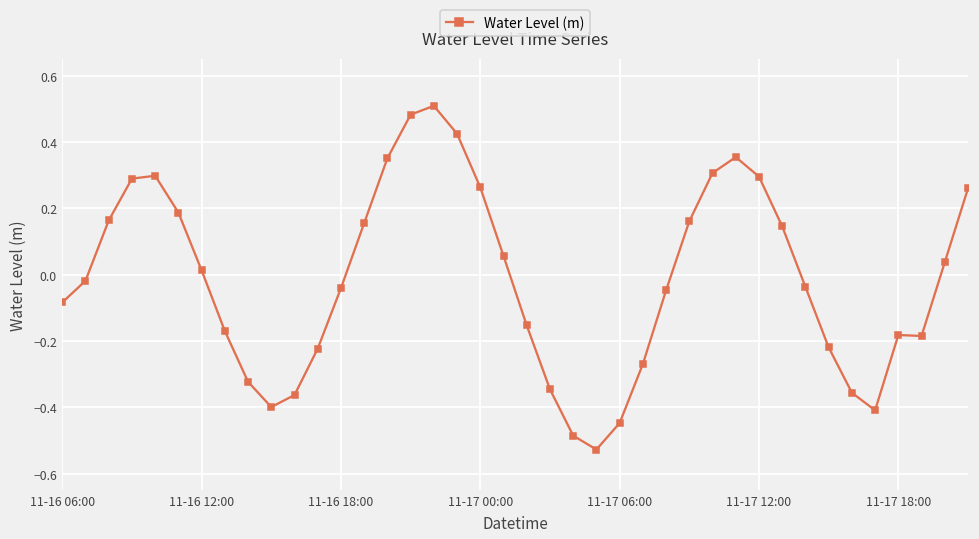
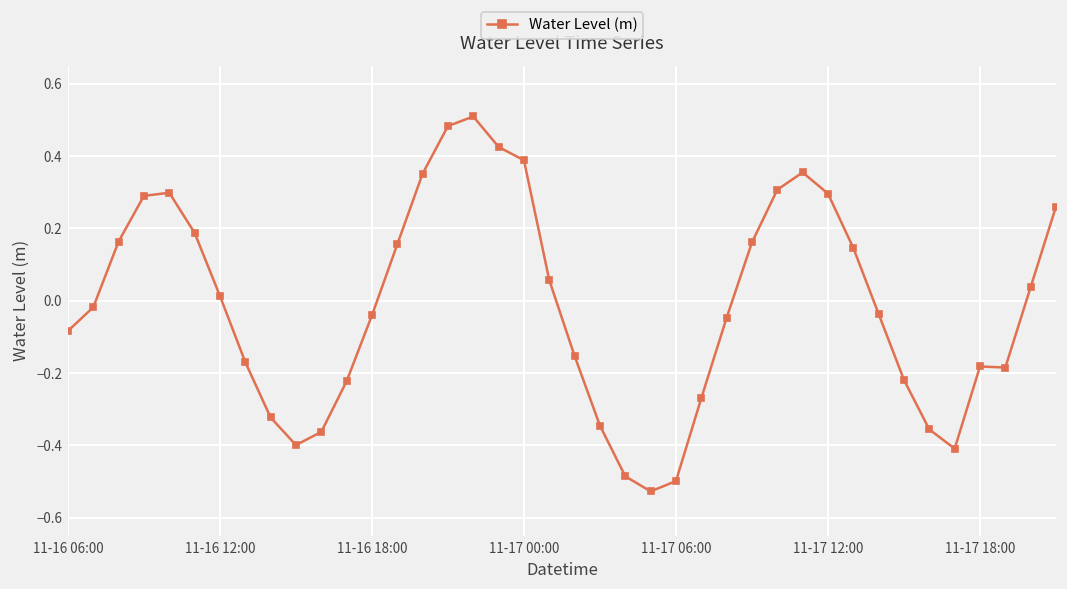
11-17 00:00: 0.26 -> 0.39
11-17 06:00: -0.45 -> -0.50
